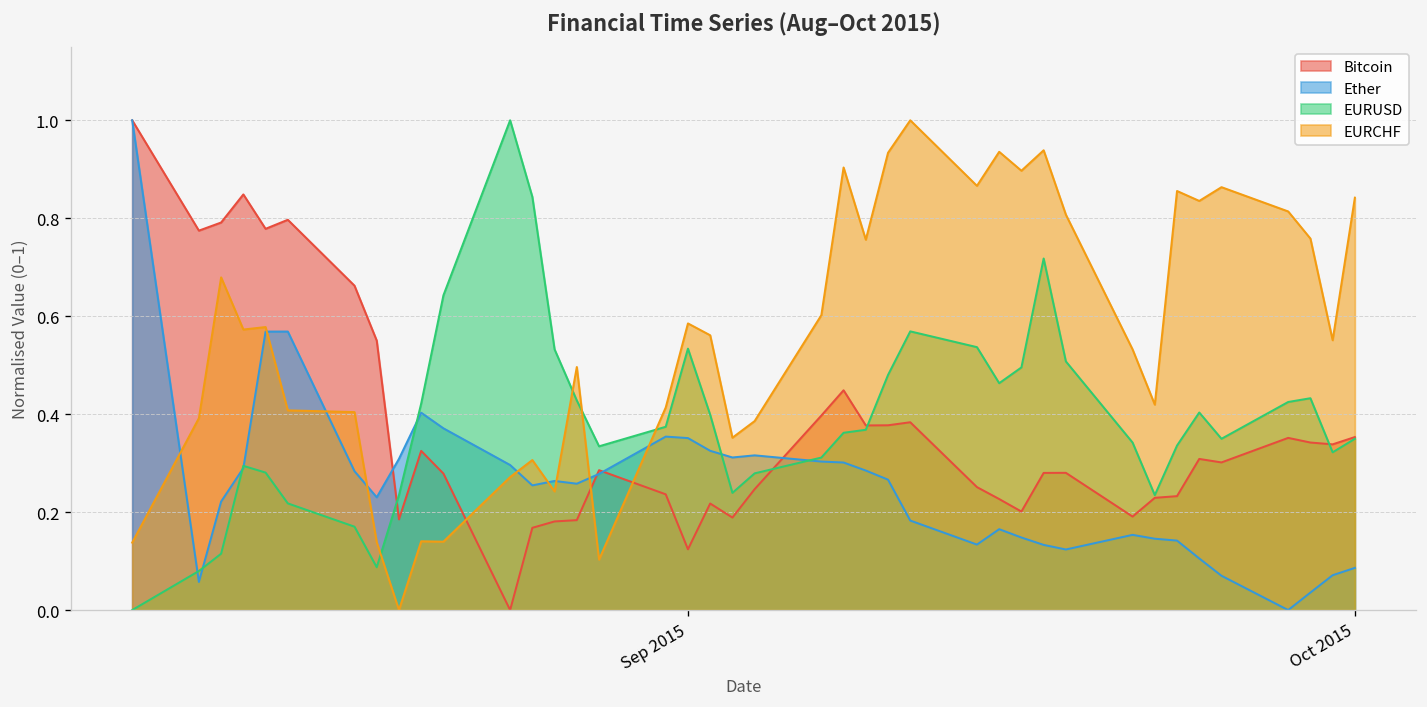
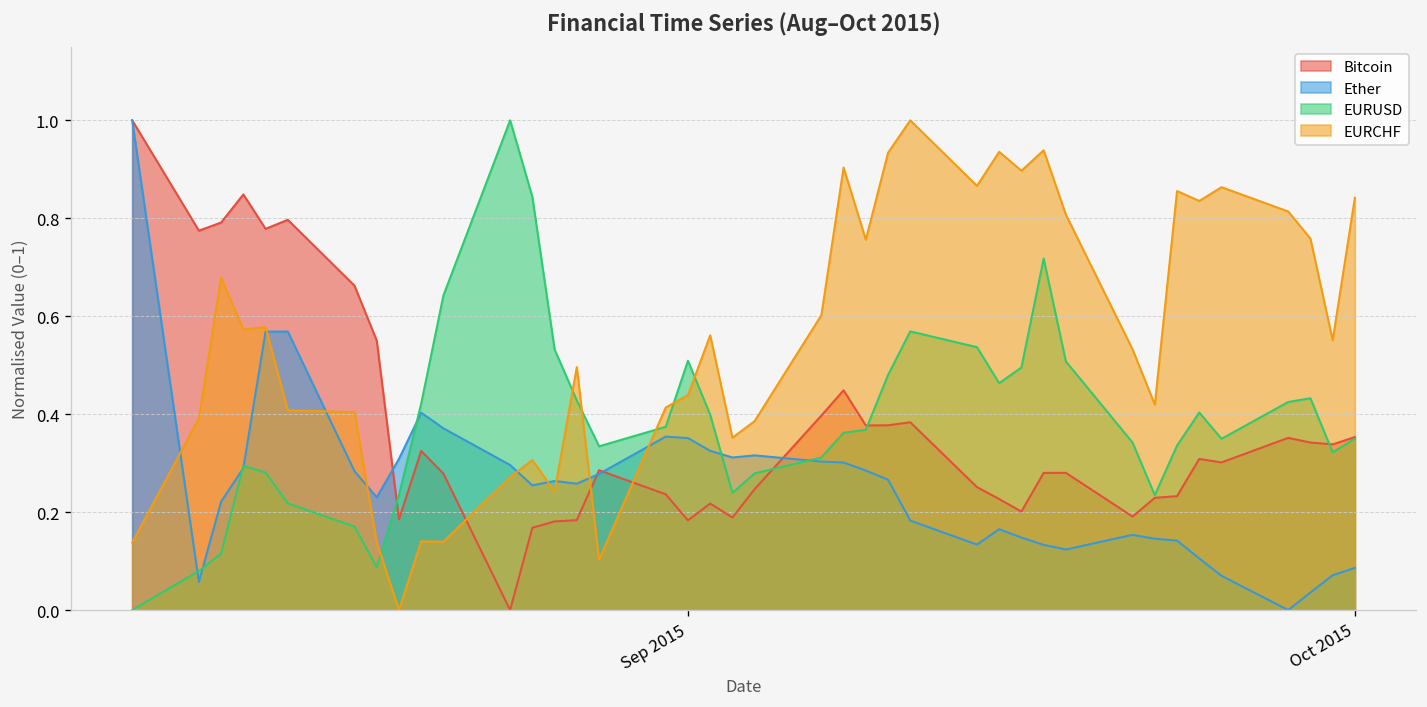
Bitcoin, Sep 2015: 0.12 -> 0.18
EURUSD, Sep 2015: 0.53 -> 0.51
EURCHF, Sep 2015: 0.59 -> 0.44
